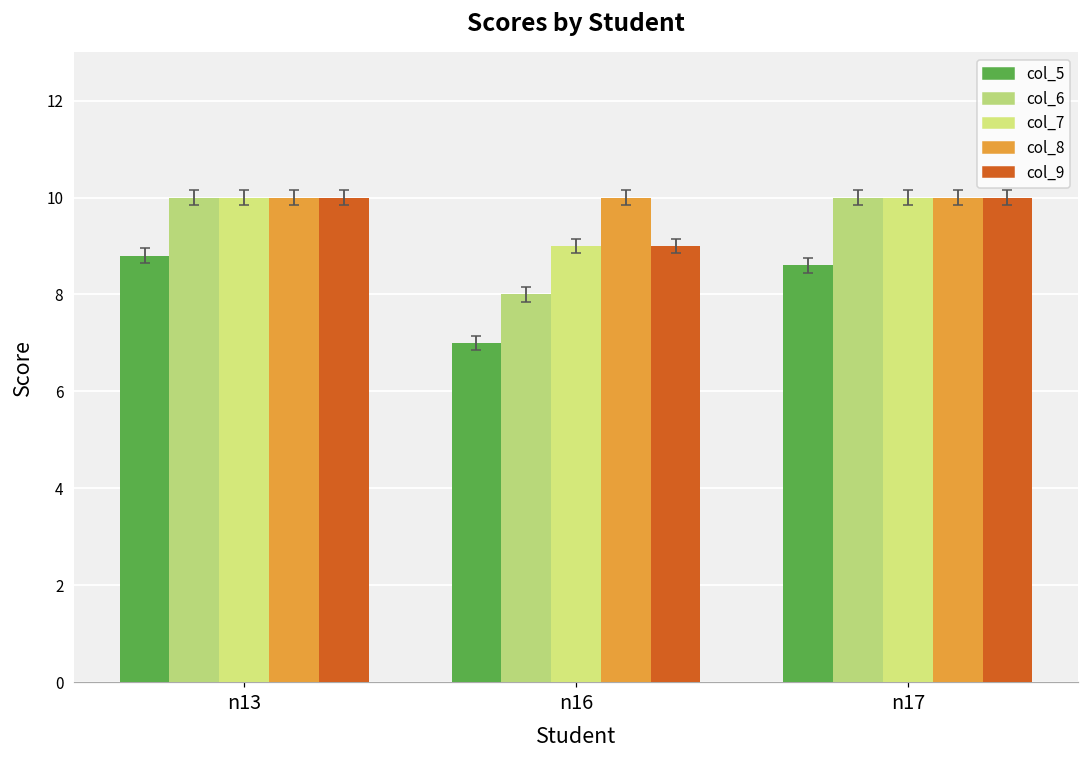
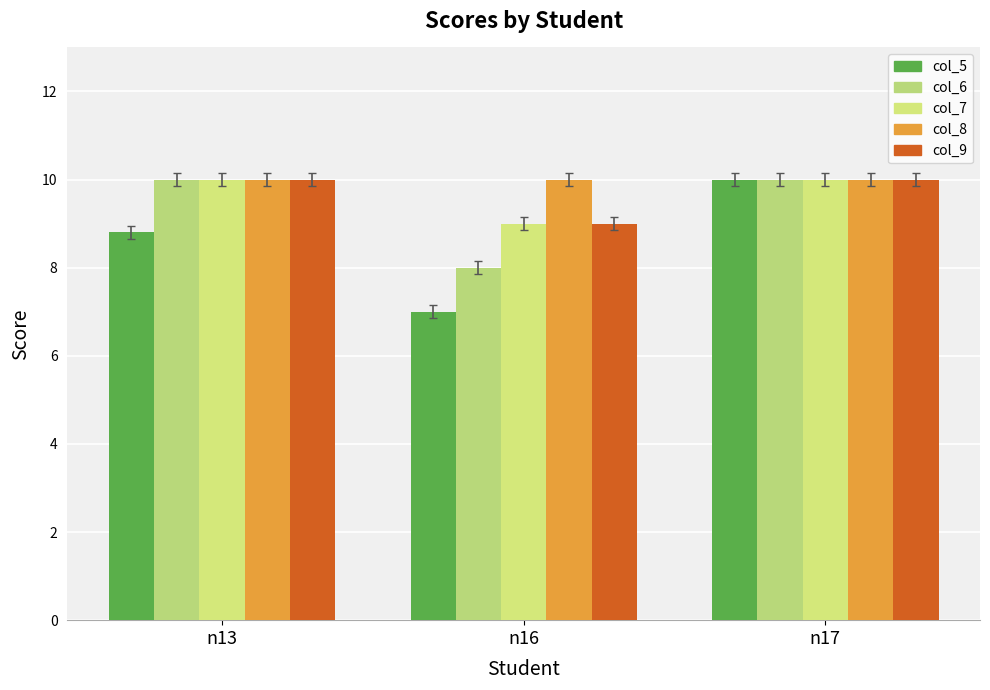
col_5, n17: 8.6 -> 10.0
